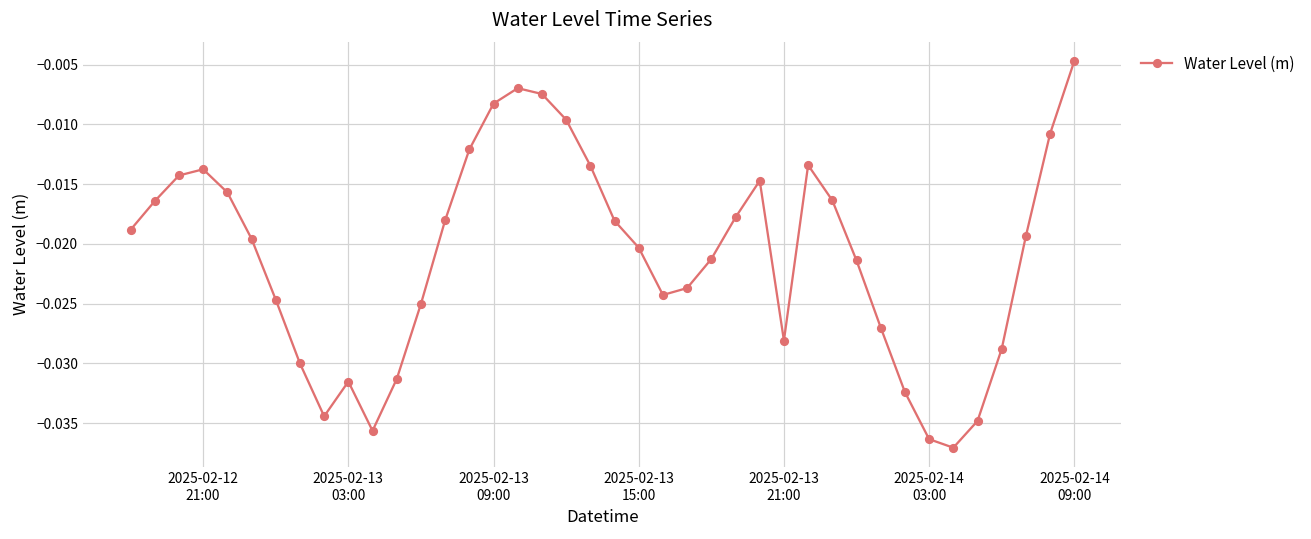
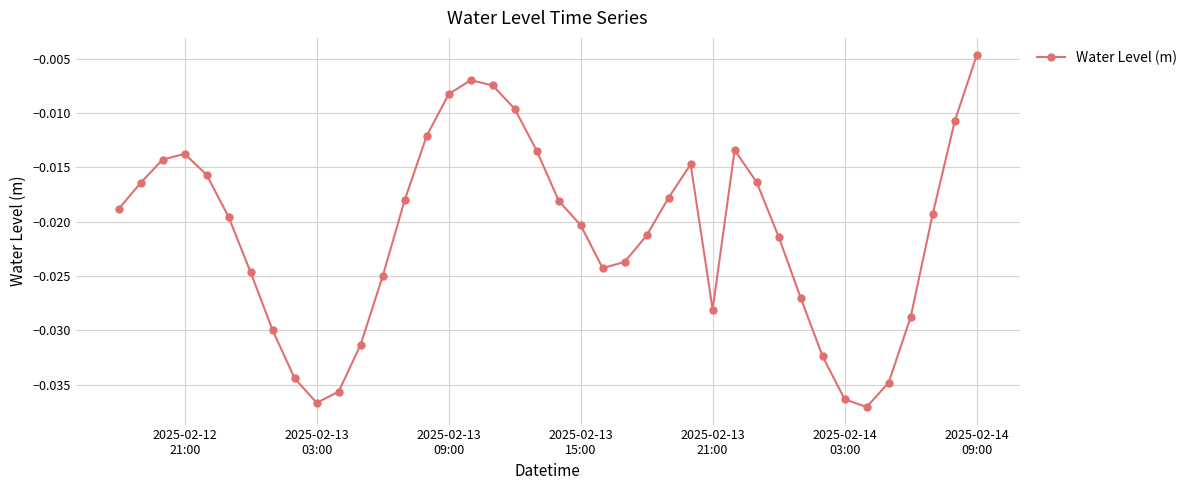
2025-02-13 03:00: -0.0315 -> -0.0367
